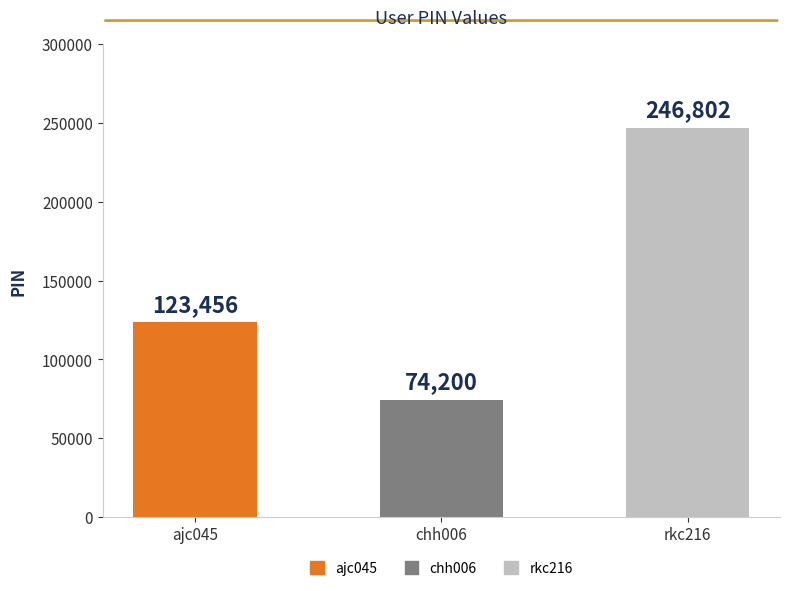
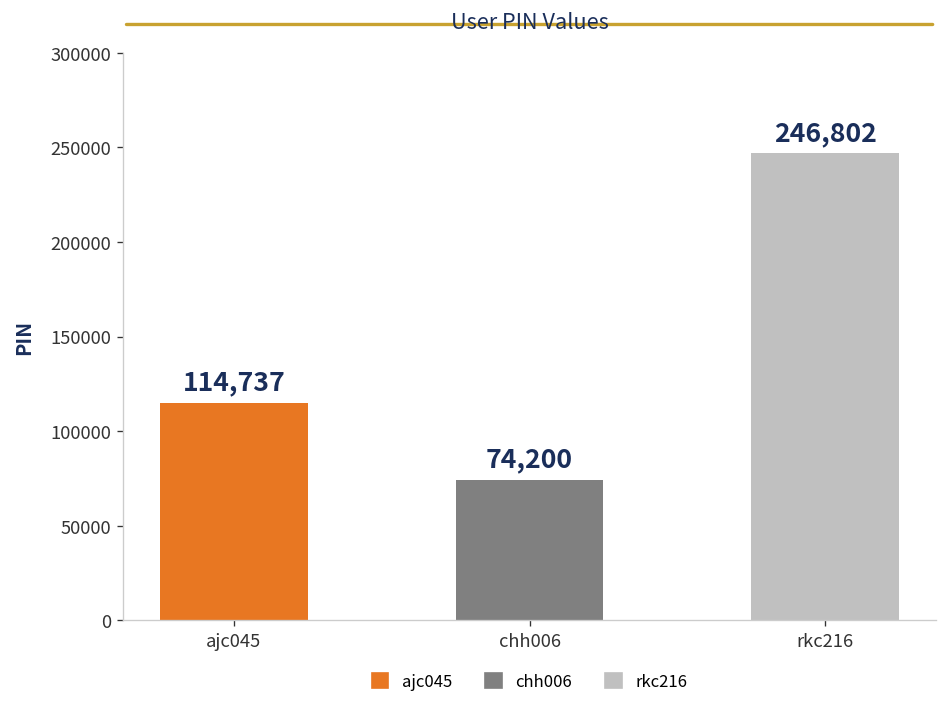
ajc045: 123,456 -> 114,737
